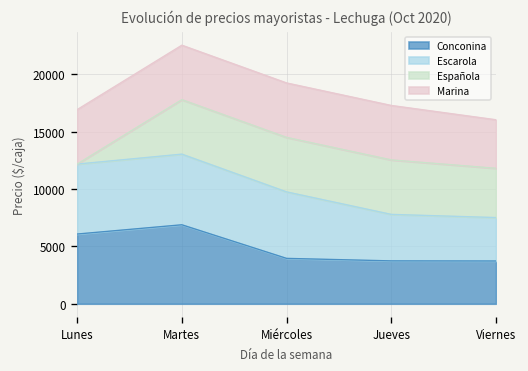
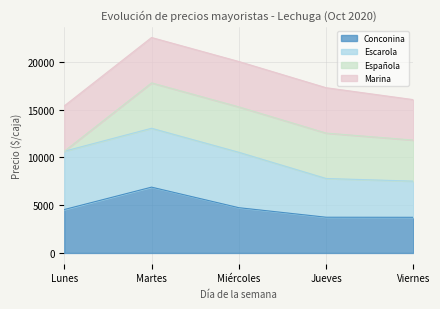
Conconina, Lunes: 6000 -> 5000
Conconina, Miércoles: 4000 -> 5000
